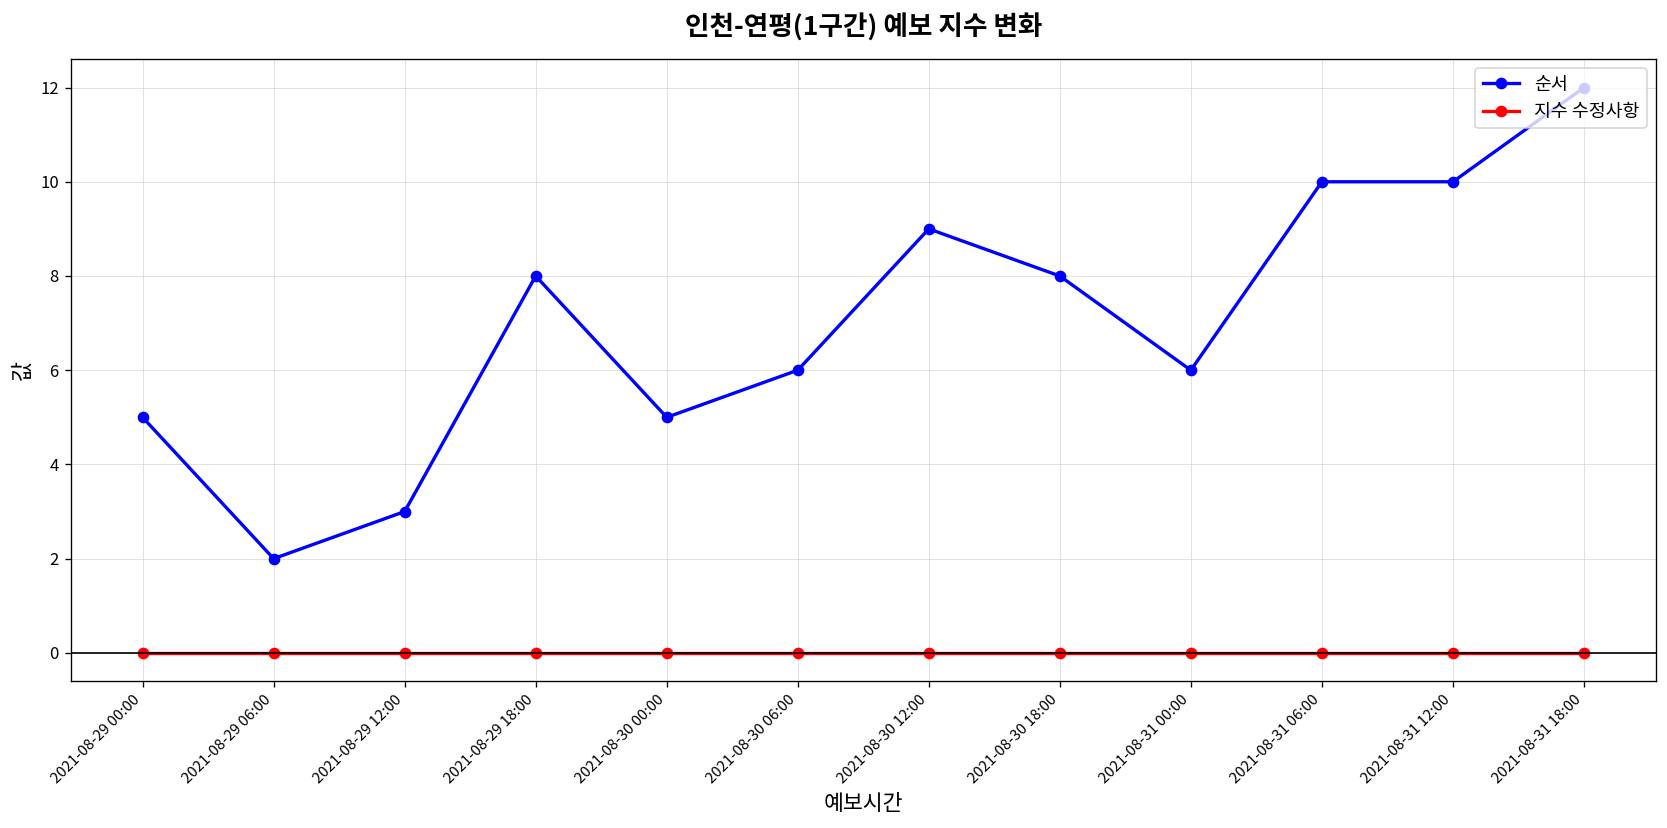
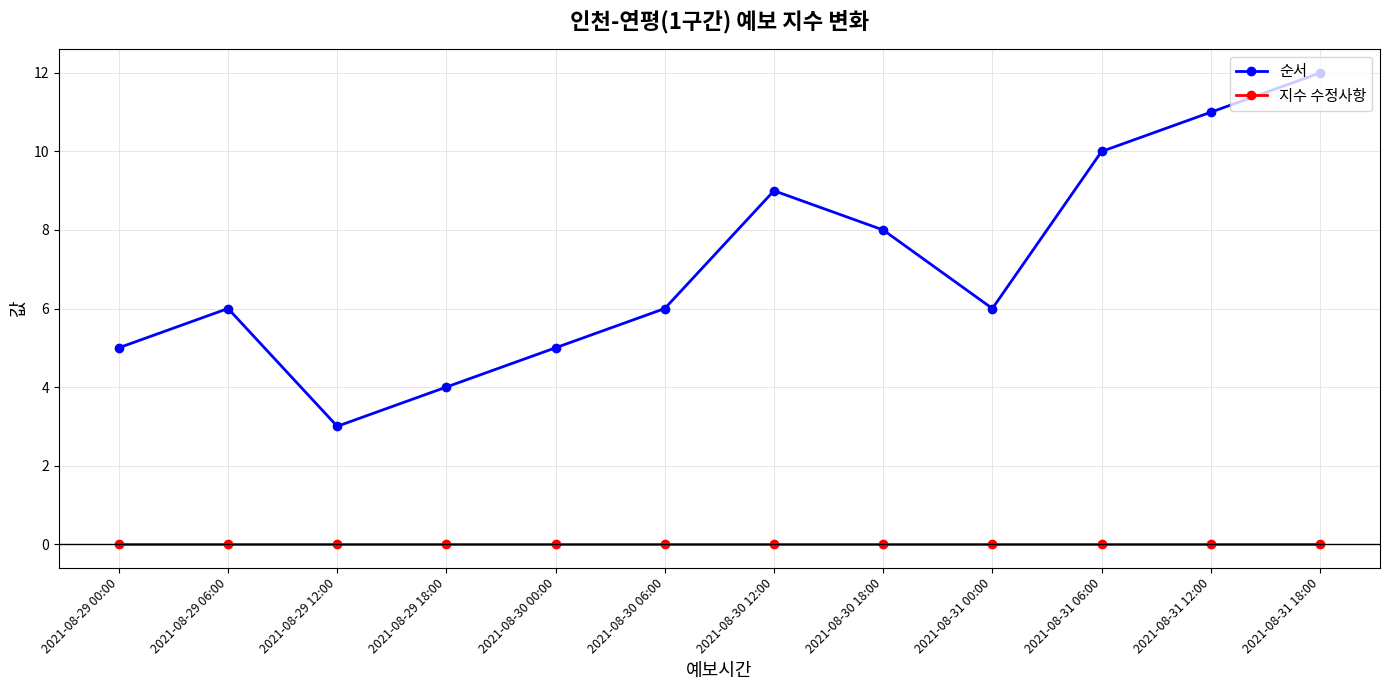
순서, 2021-08-29 06:00: 2 -> 6
순서, 2021-08-29 18:00: 8 -> 4
순서, 2021-08-31 12:00: 10 -> 11
